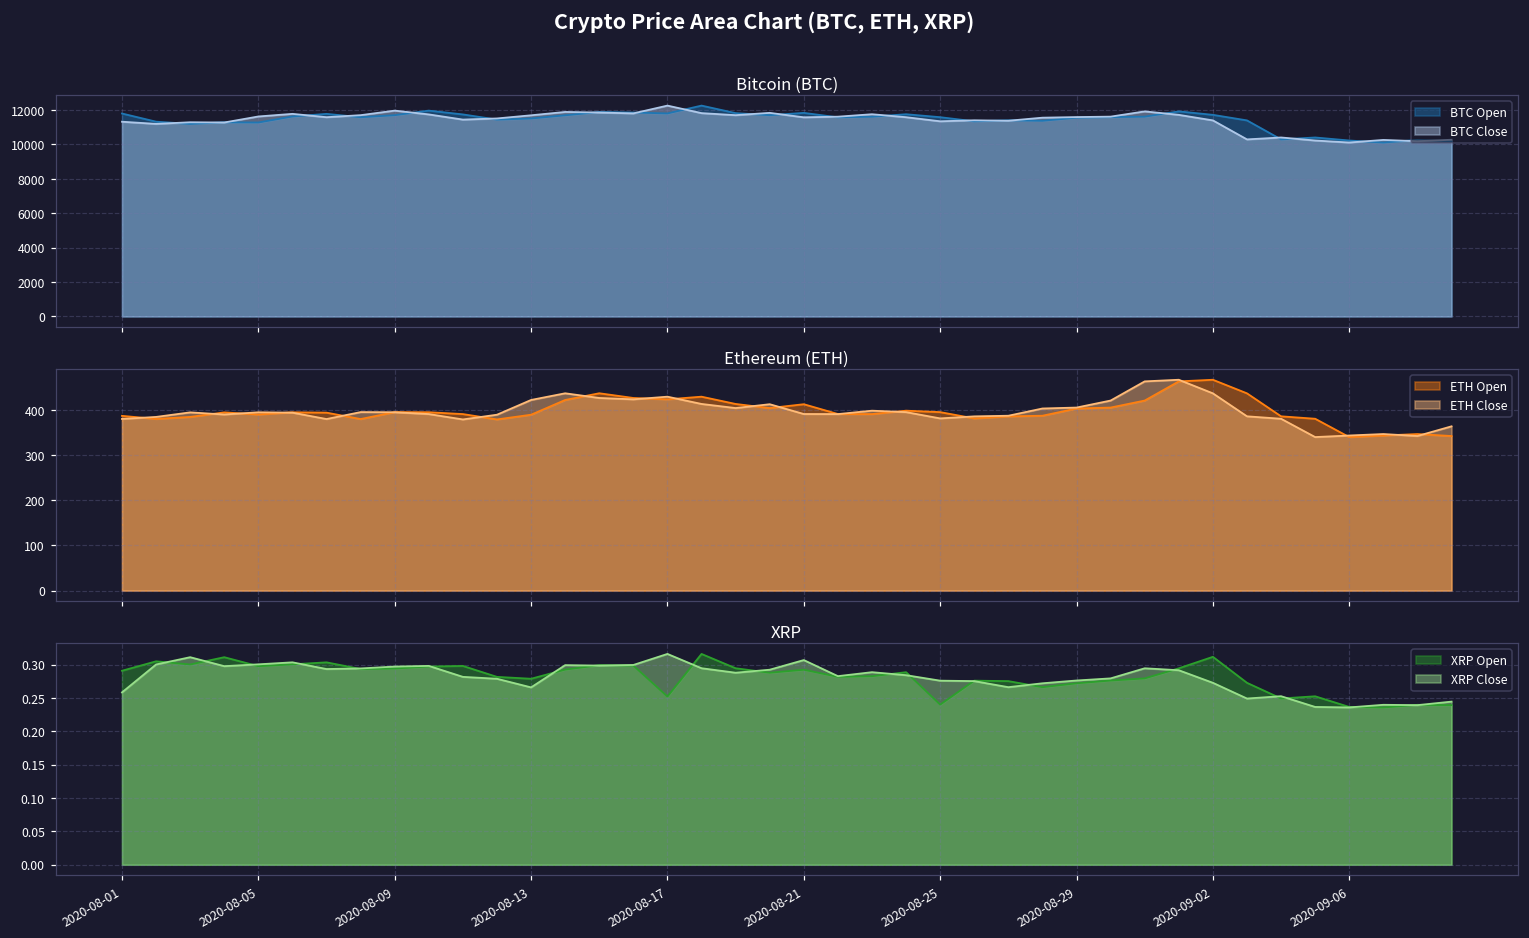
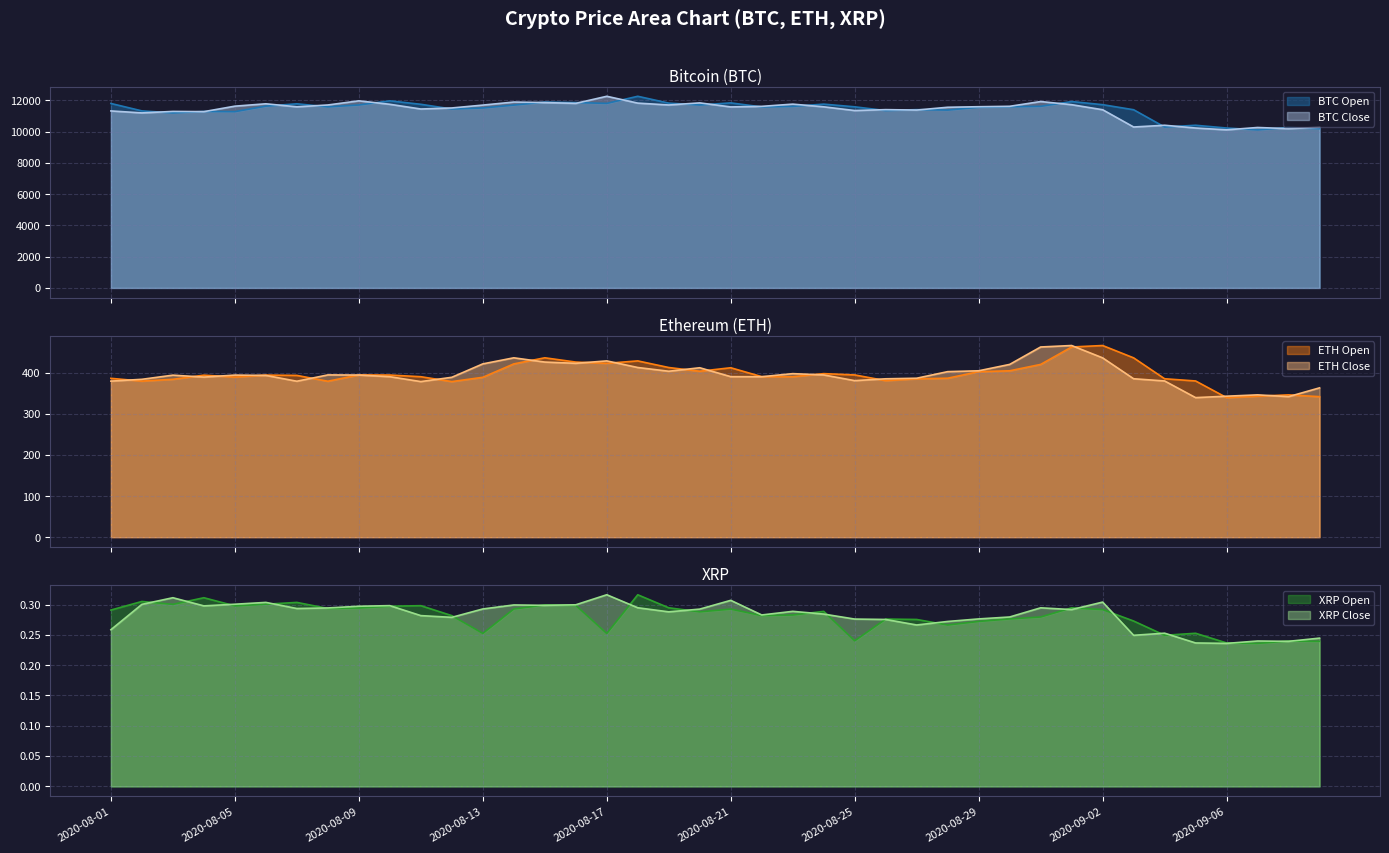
XRP, XRP Open, 2020-08-13: 0.28 -> 0.25
XRP, XRP Close, 2020-08-13: 0.27 -> 0.29
XRP, XRP Open, 2020-09-02: 0.31 -> 0.29
XRP, XRP Close, 2020-09-02: 0.27 -> 0.30
